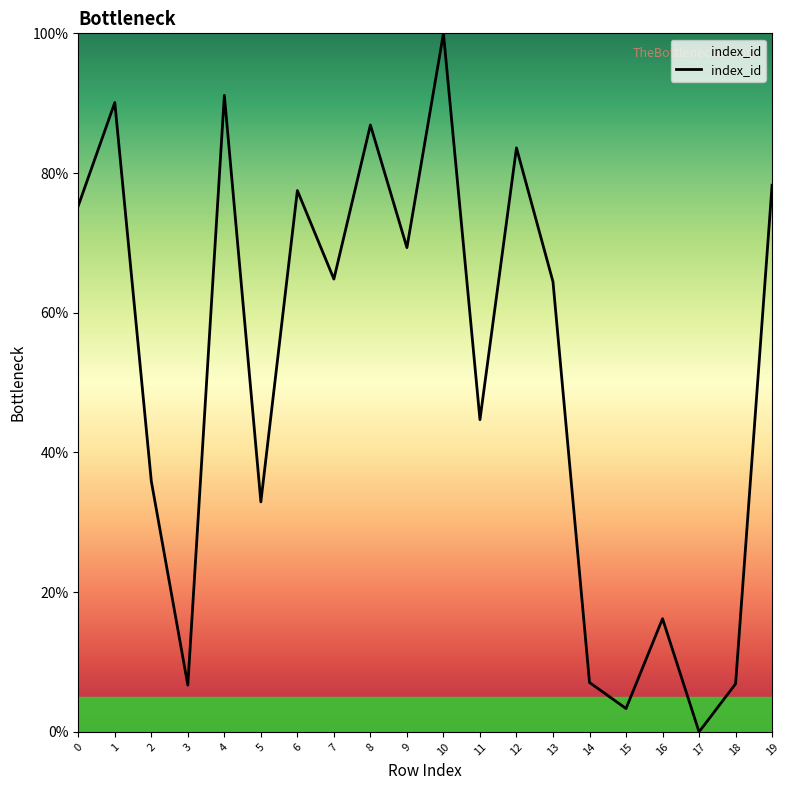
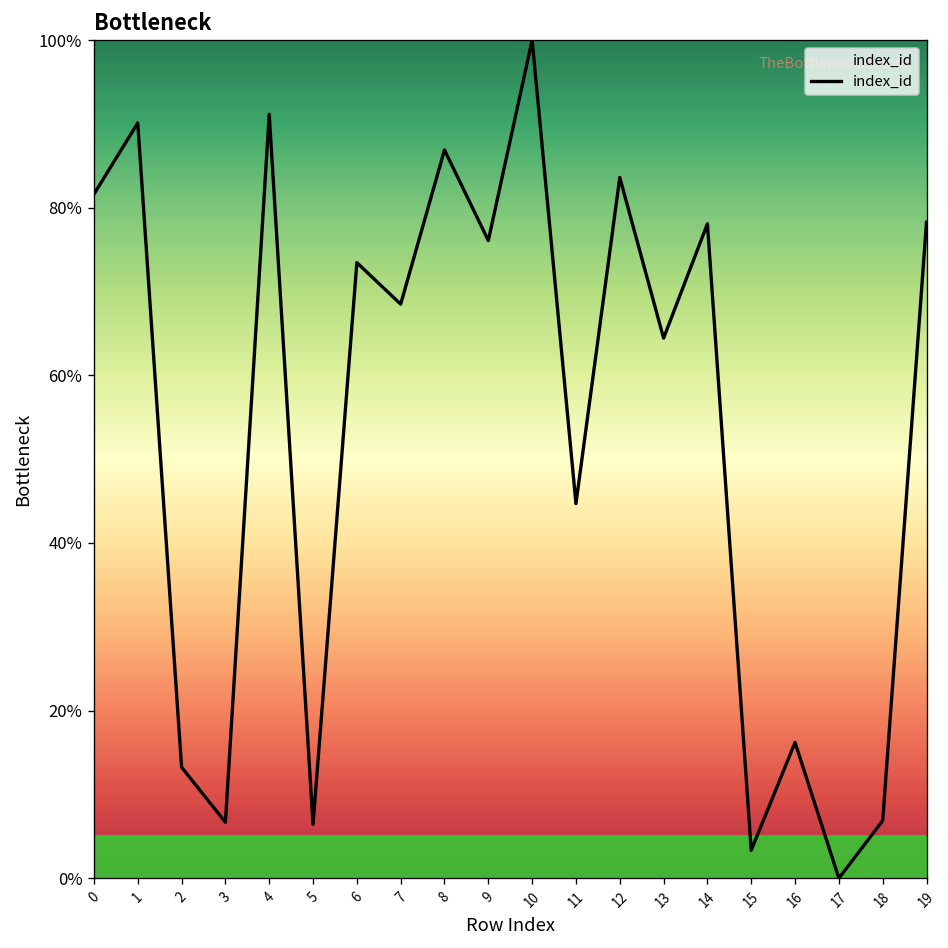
0: 75% -> 82%
2: 36% -> 13%
5: 33% -> 6%
6: 77% -> 73%
7: 65% -> 68%
9: 69% -> 76%
14: 7% -> 78%
